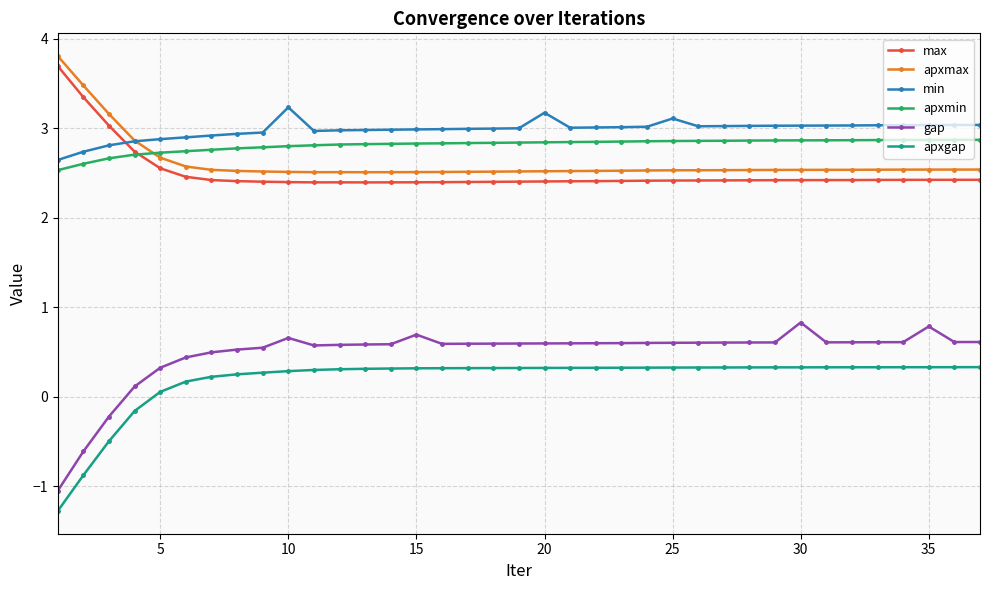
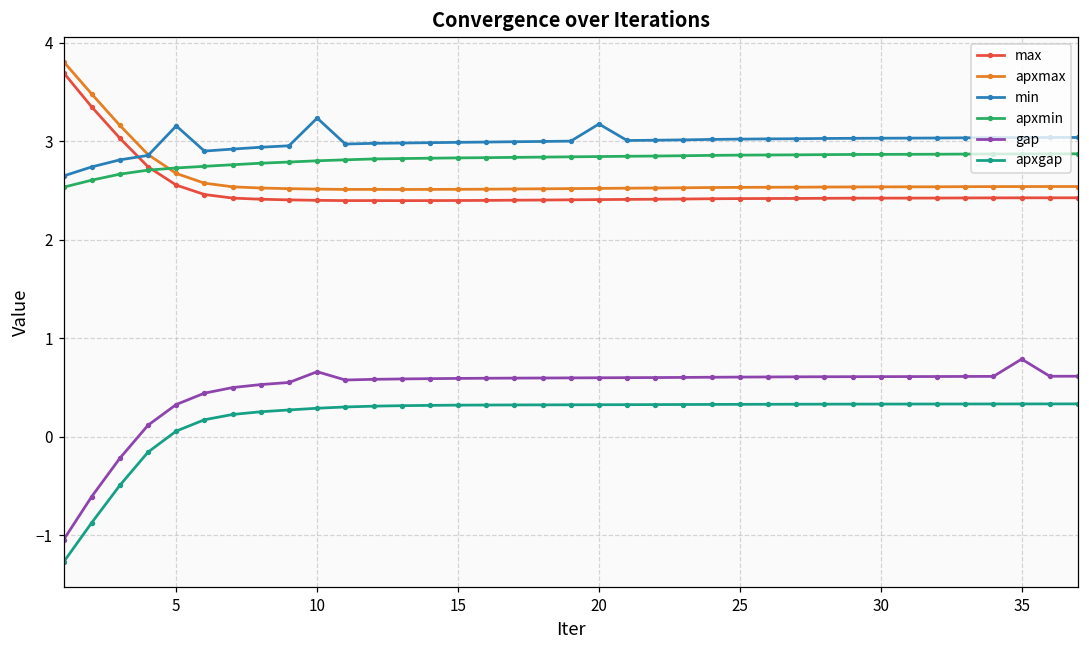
min, 5: 2.9 -> 3.2
gap, 15: 0.7 -> 0.6
min, 25: 3.1 -> 3.0
gap, 30: 0.8 -> 0.6
